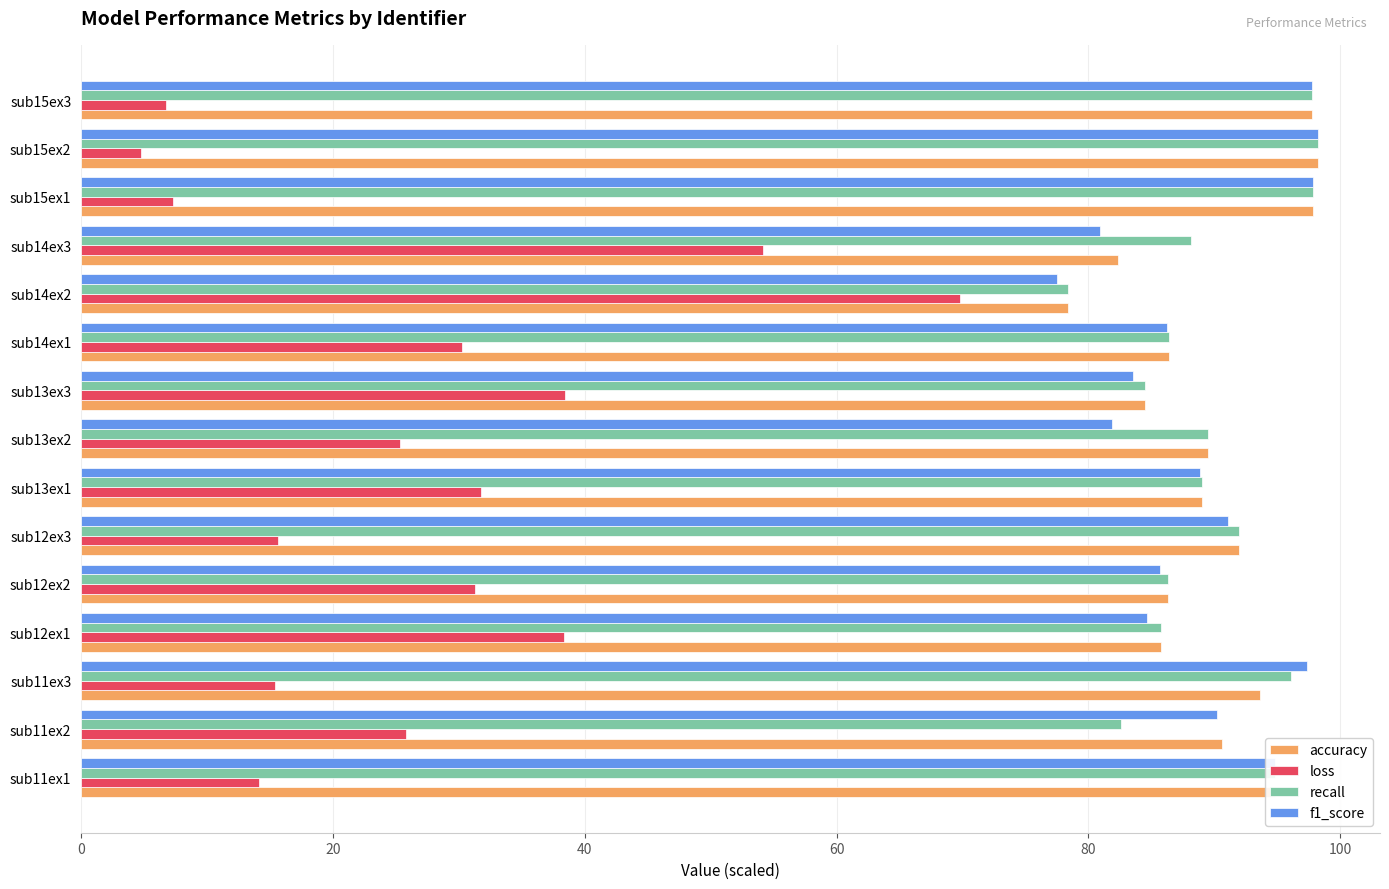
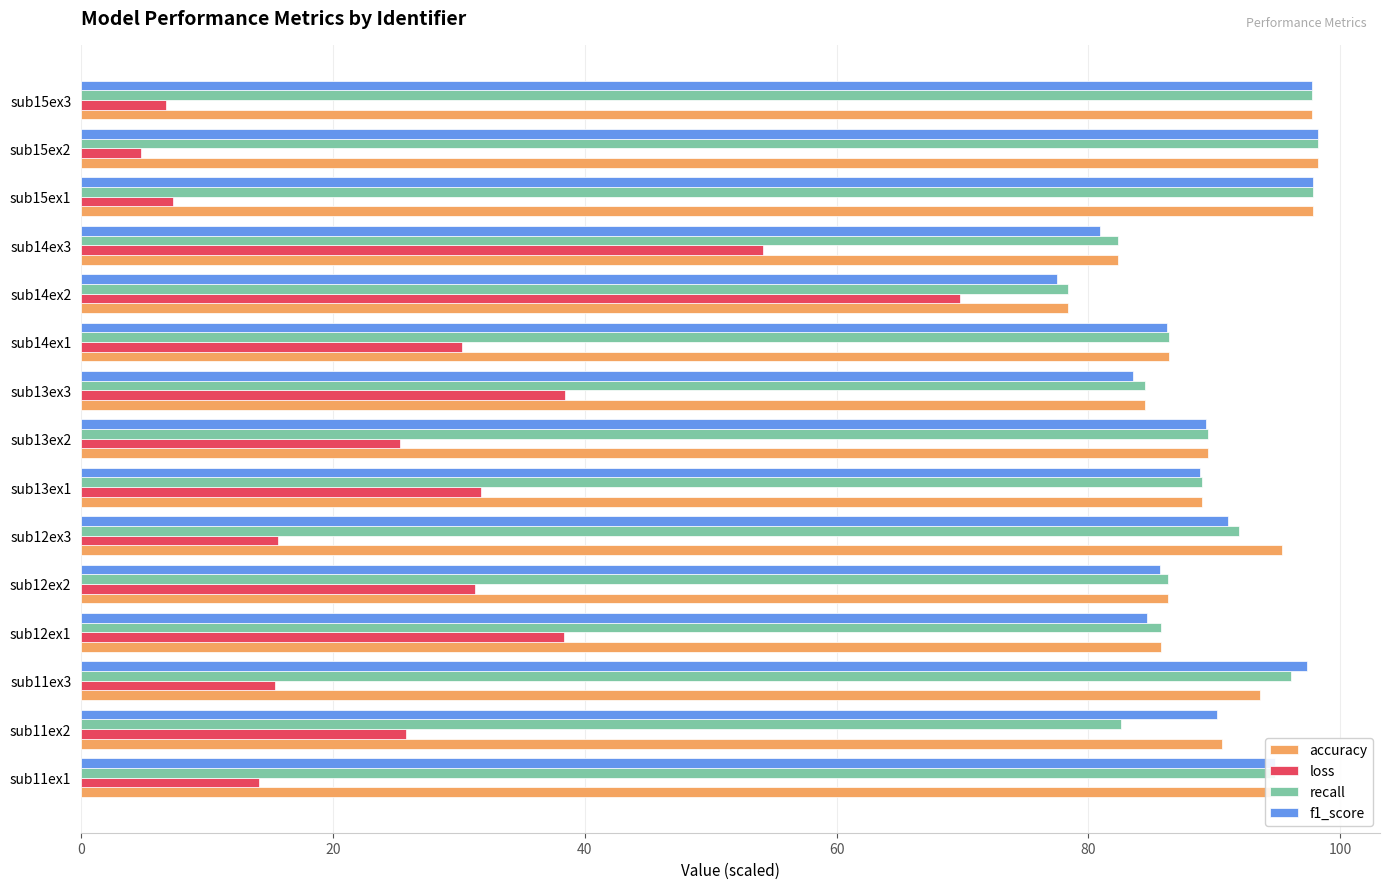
recall, sub14ex3: 88.2 -> 82.3
f1_score, sub13ex2: 81.9 -> 89.3
accuracy, sub12ex3: 91.9 -> 95.4
